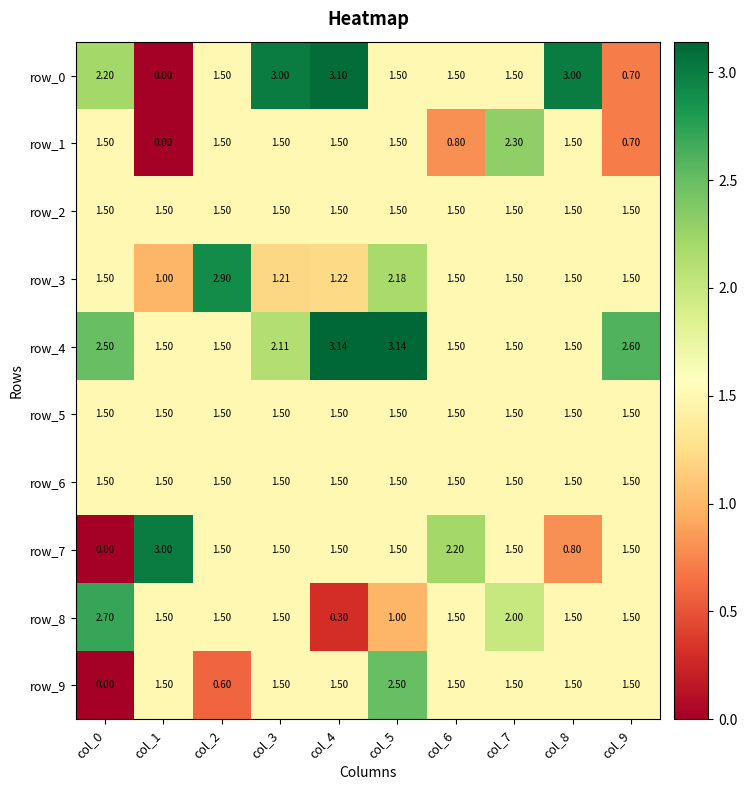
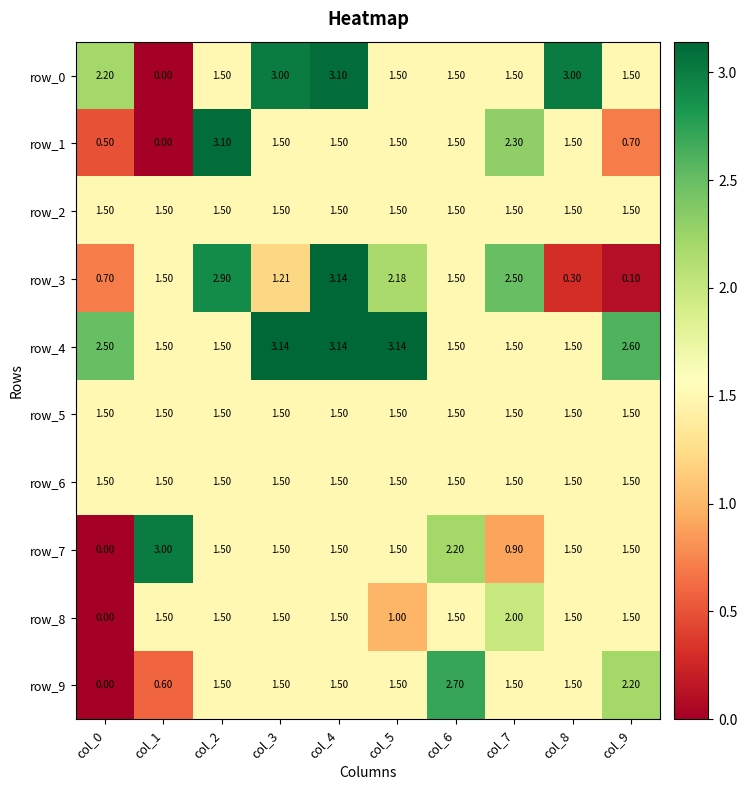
row_0, col_9: 0.70 -> 1.50
row_1, col_0: 1.50 -> 0.50
row_1, col_2: 1.50 -> 3.10
row_1, col_6: 0.80 -> 1.50
row_3, col_0: 1.50 -> 0.70
row_3, col_1: 1.00 -> 1.50
row_3, col_4: 1.22 -> 3.14
row_3, col_7: 1.50 -> 2.50
row_3, col_8: 1.50 -> 0.30
row_3, col_9: 1.50 -> 0.10
row_4, col_3: 2.11 -> 3.14
row_7, col_7: 1.50 -> 0.90
row_7, col_8: 0.80 -> 1.50
row_8, col_0: 2.70 -> 0.00
row_8, col_4: 0.30 -> 1.50
row_9, col_1: 1.50 -> 0.60
row_9, col_2: 0.60 -> 1.50
row_9, col_5: 2.50 -> 1.50
row_9, col_6: 1.50 -> 2.70
row_9, col_9: 1.50 -> 2.20
